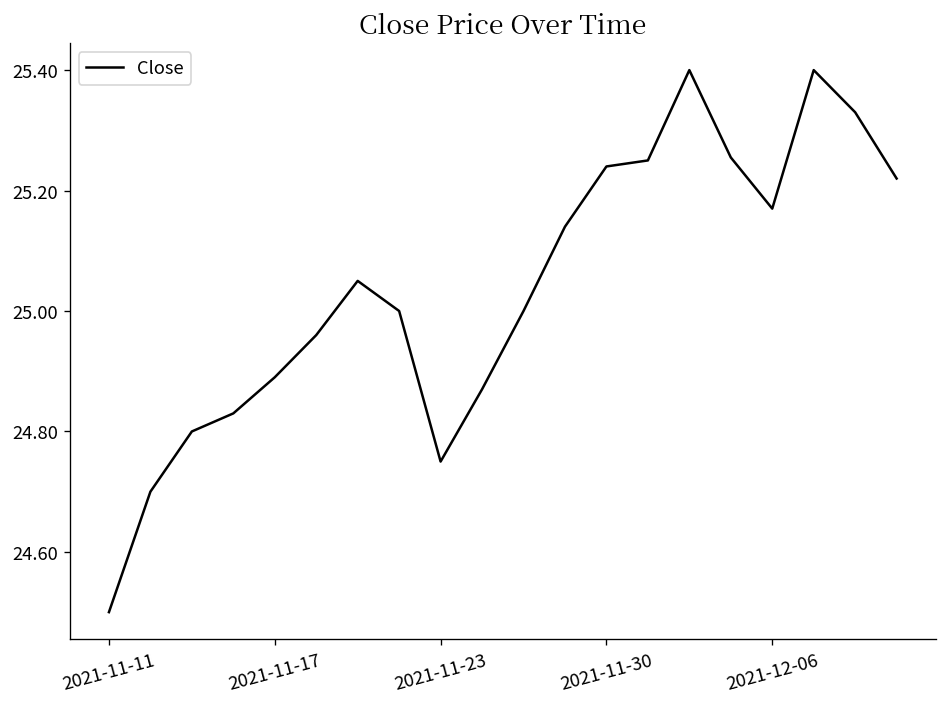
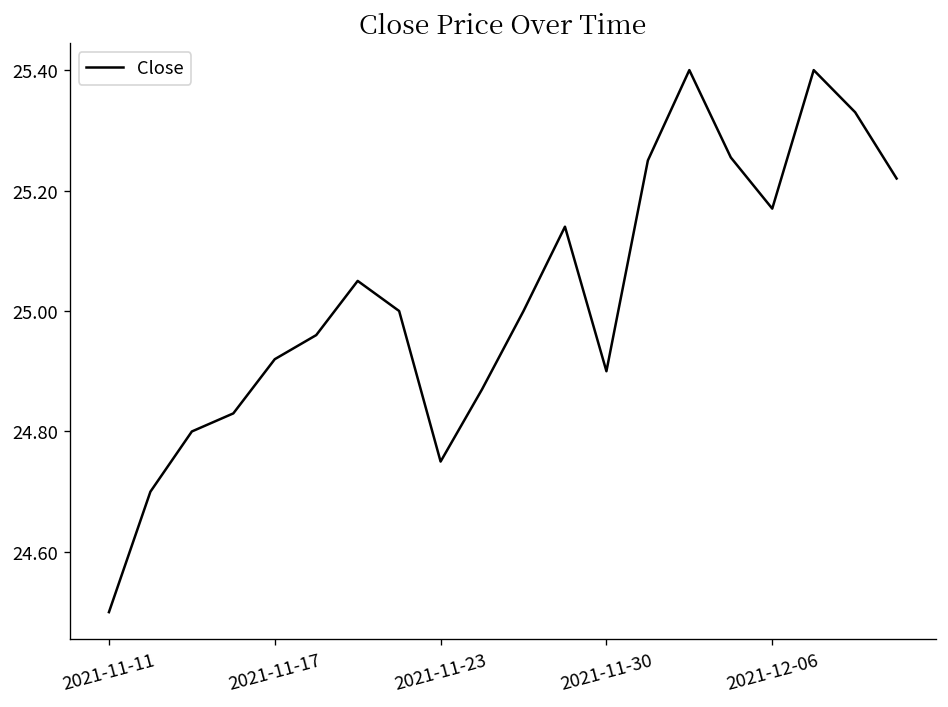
2021-11-17: 24.89 -> 24.92
2021-11-30: 25.24 -> 24.90
